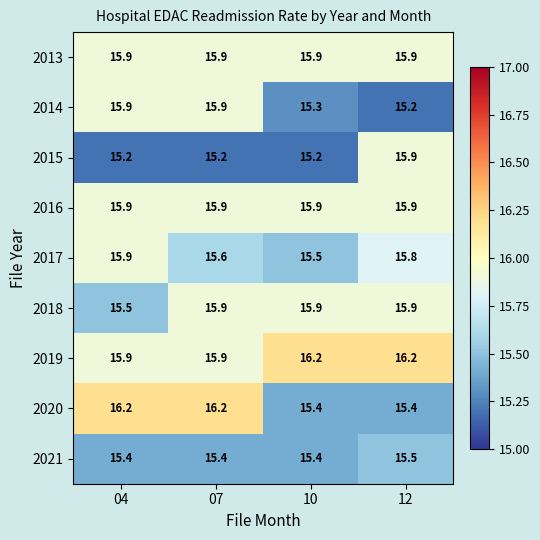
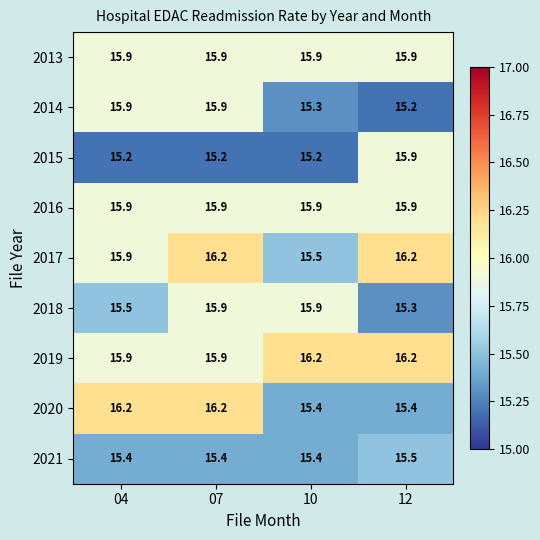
2017, 07: 15.6 -> 16.2
2017, 12: 15.8 -> 16.2
2018, 12: 15.9 -> 15.3
